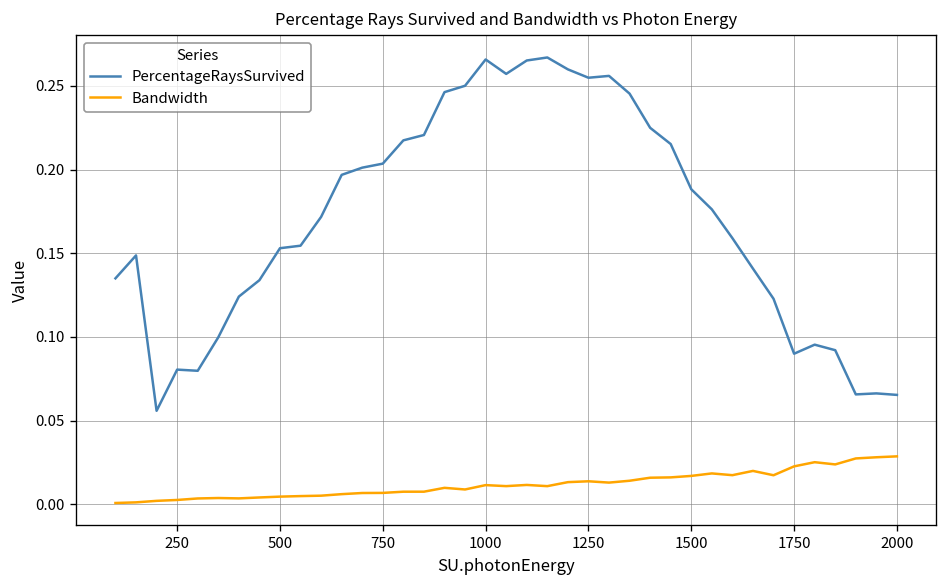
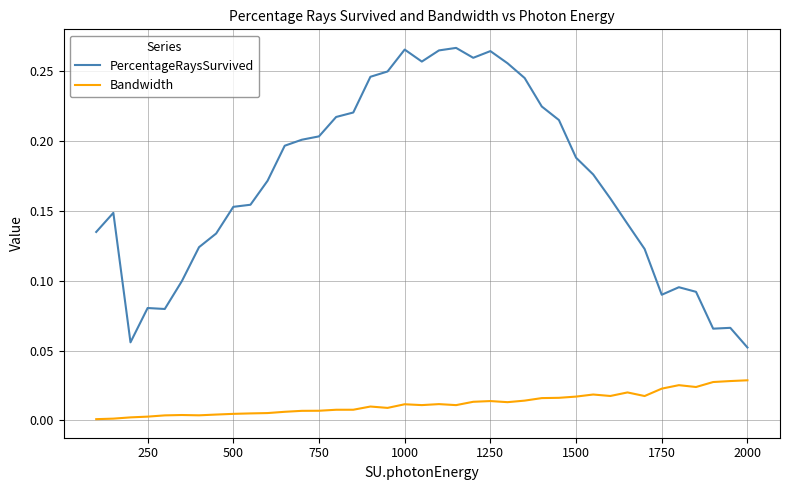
PercentageRaysSurvived, 1250: 0.255 -> 0.265
PercentageRaysSurvived, 2000: 0.065 -> 0.052
